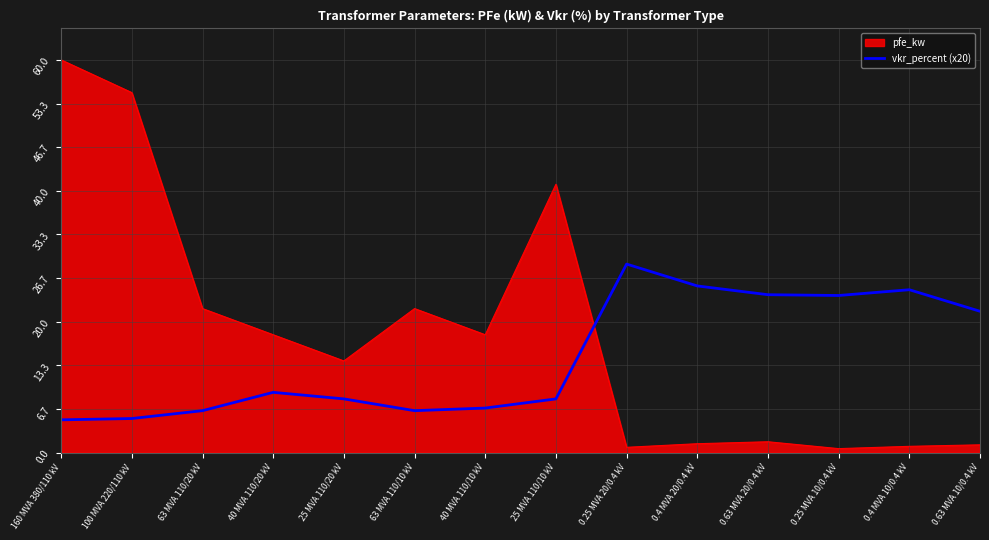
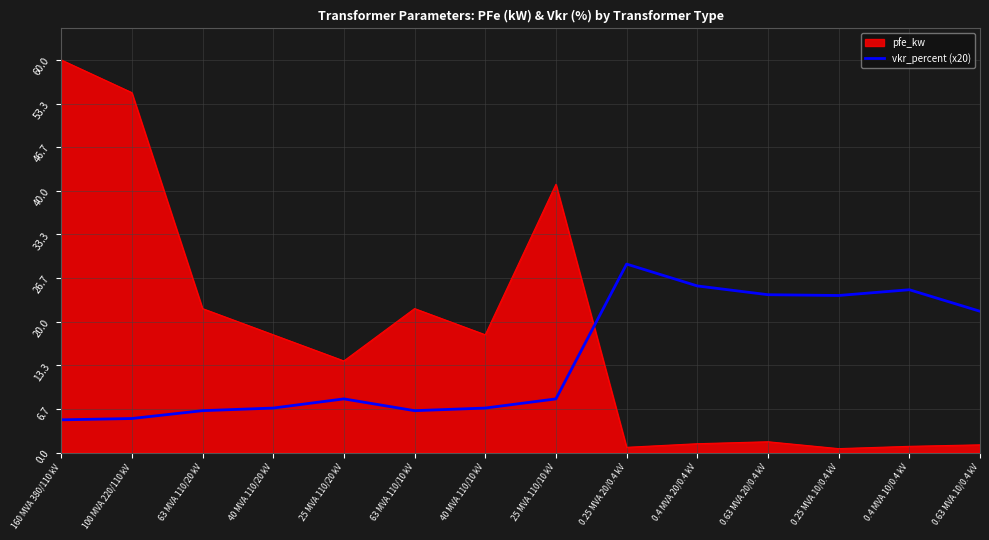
vkr_percent (x20), 40 MVA 110/20 kV: 9 -> 7
